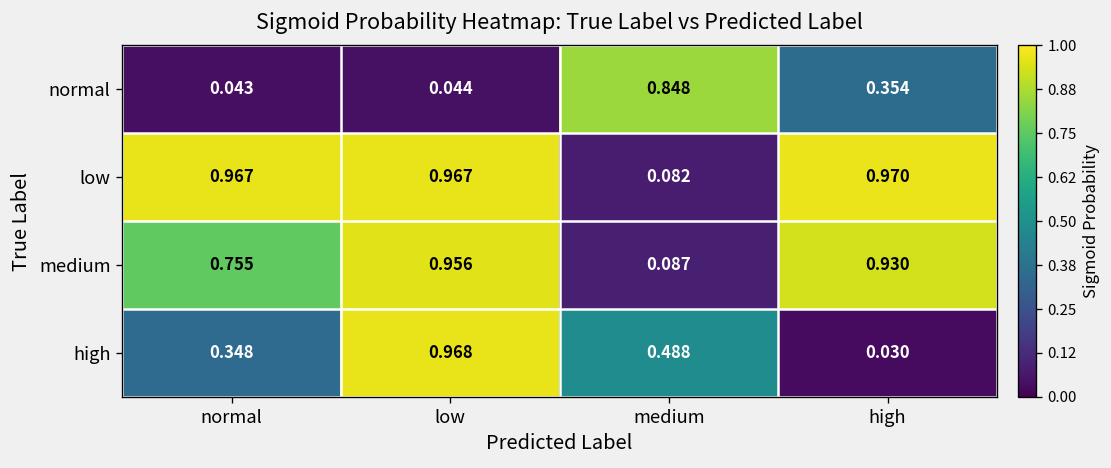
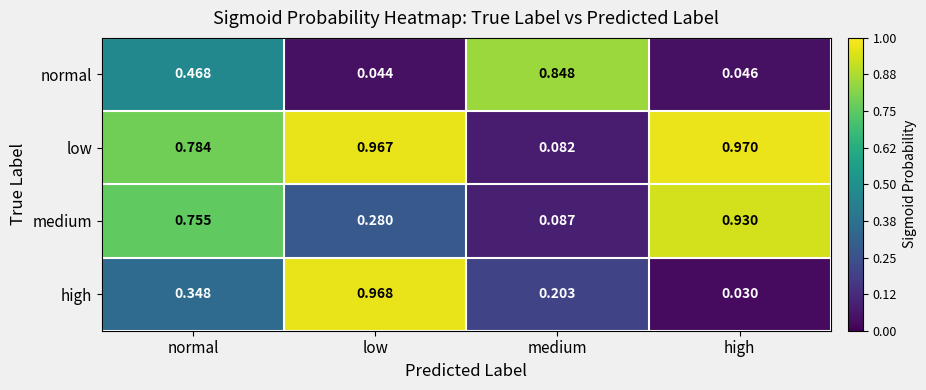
normal, normal: 0.043 -> 0.468
normal, high: 0.354 -> 0.046
low, normal: 0.967 -> 0.784
medium, low: 0.956 -> 0.280
high, medium: 0.488 -> 0.203
